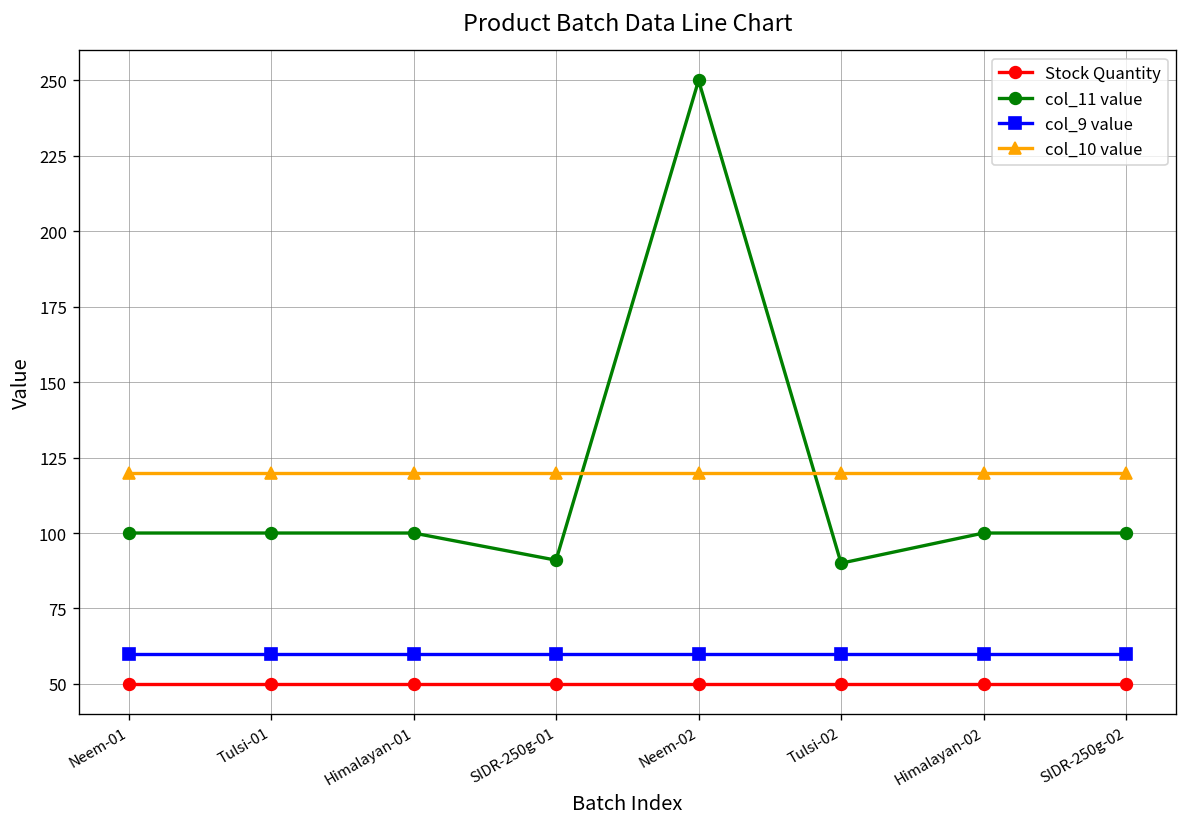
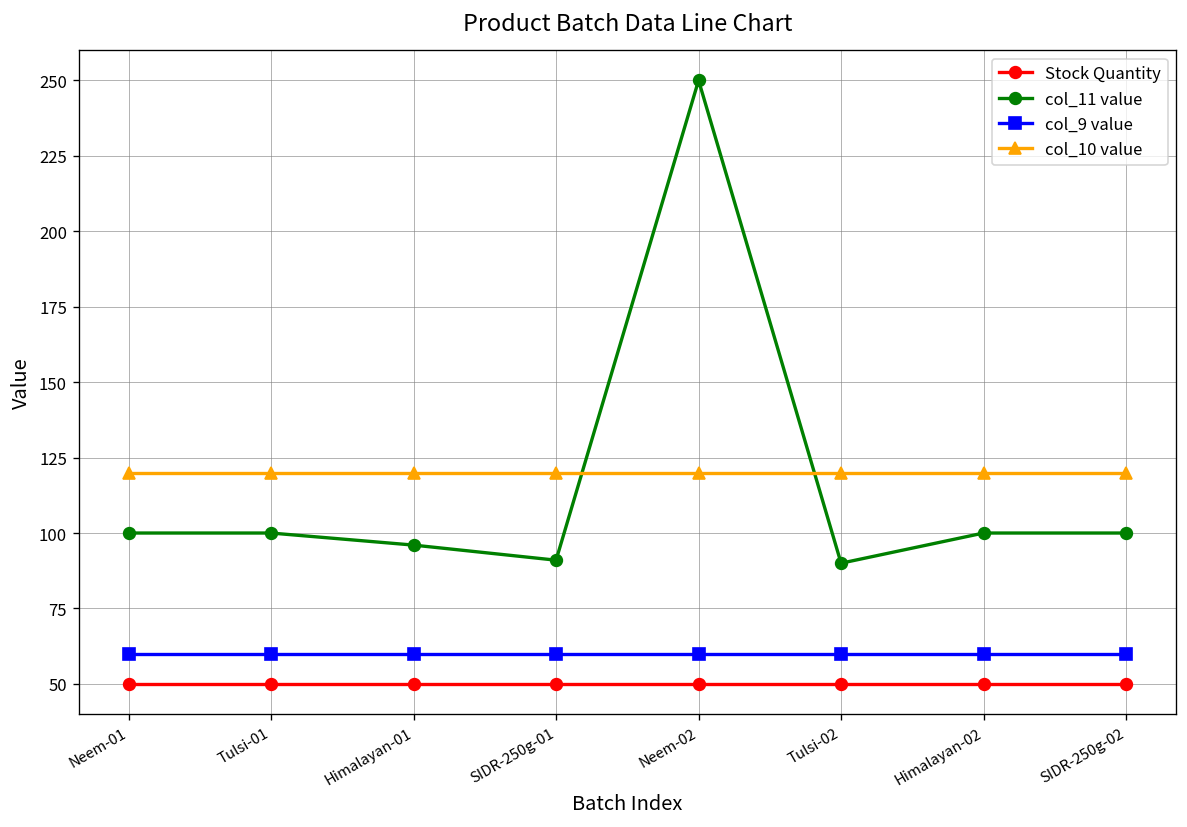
col_11 value, Himalayan-01: 100 -> 96
